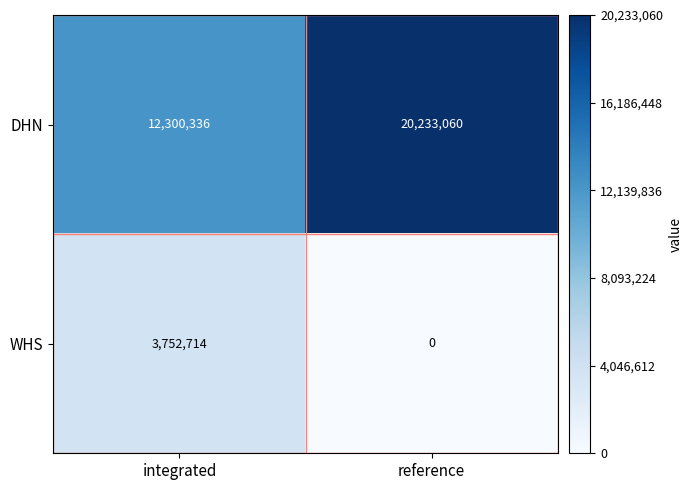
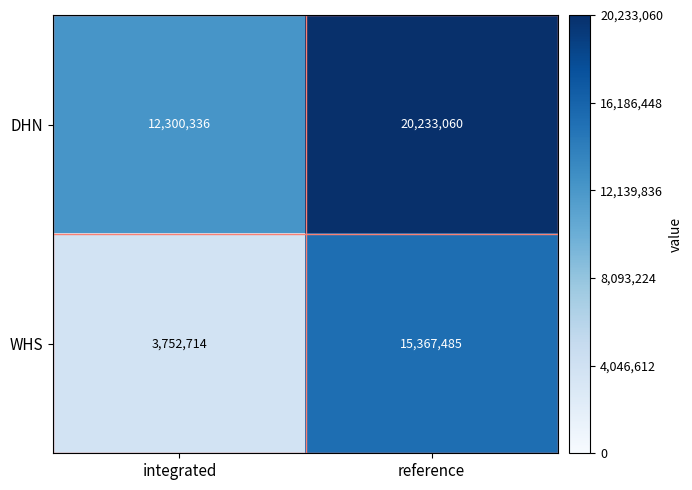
WHS, reference: 0 -> 15,367,485
